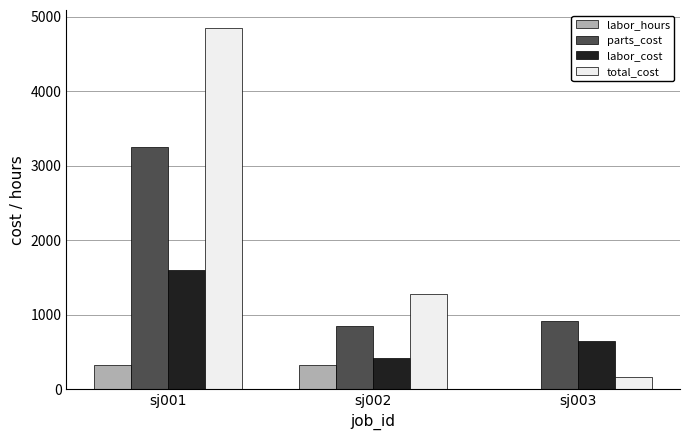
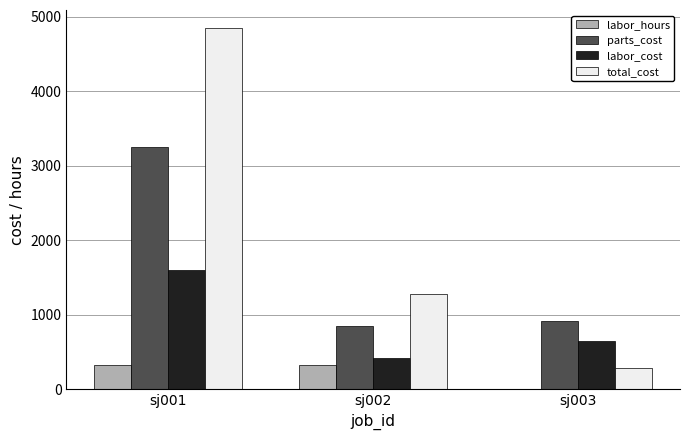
total_cost, sj003: 200 -> 300
